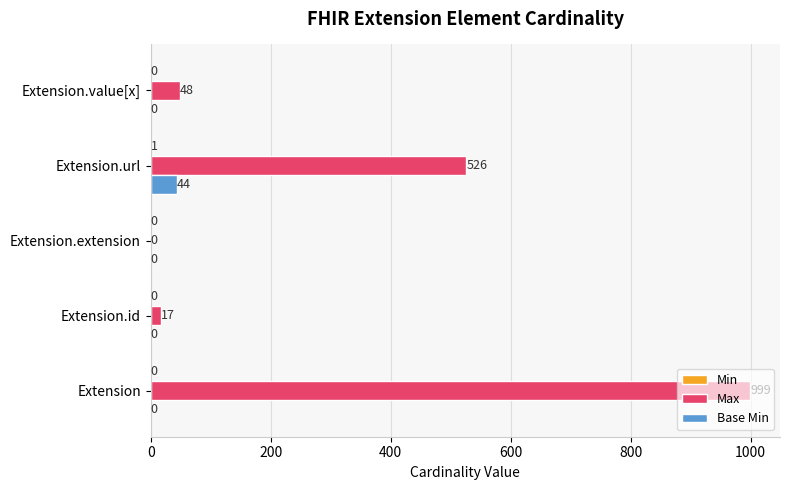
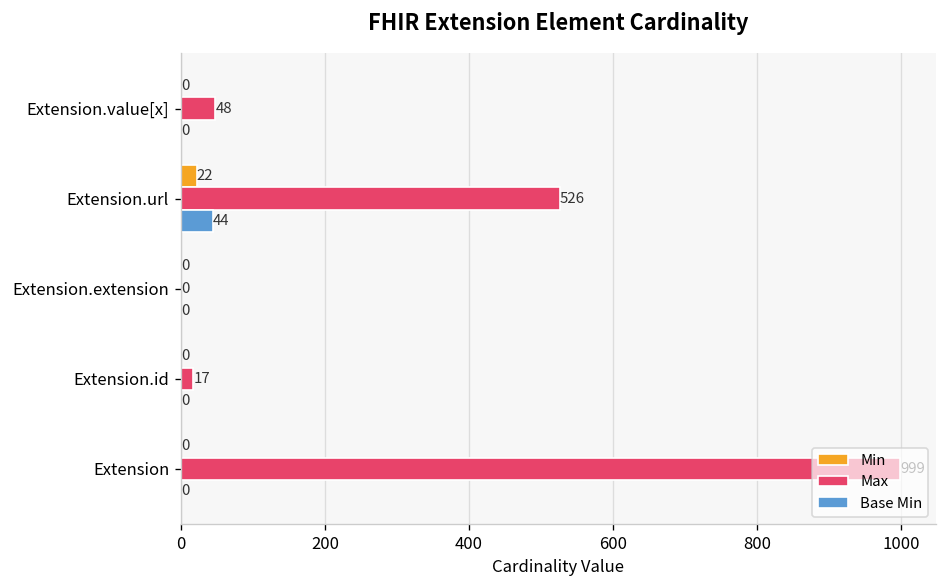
Min, Extension.url: 1 -> 22
